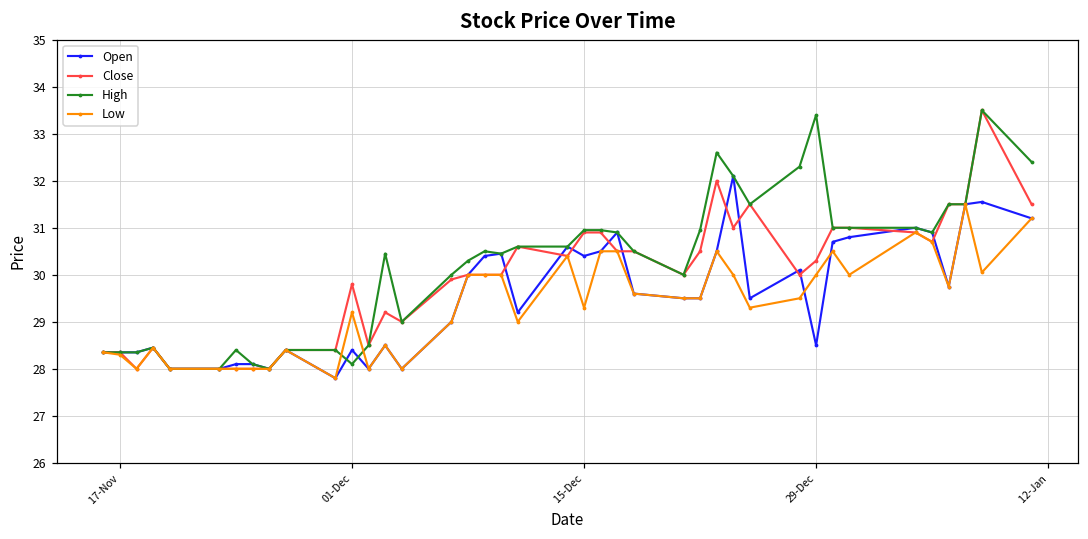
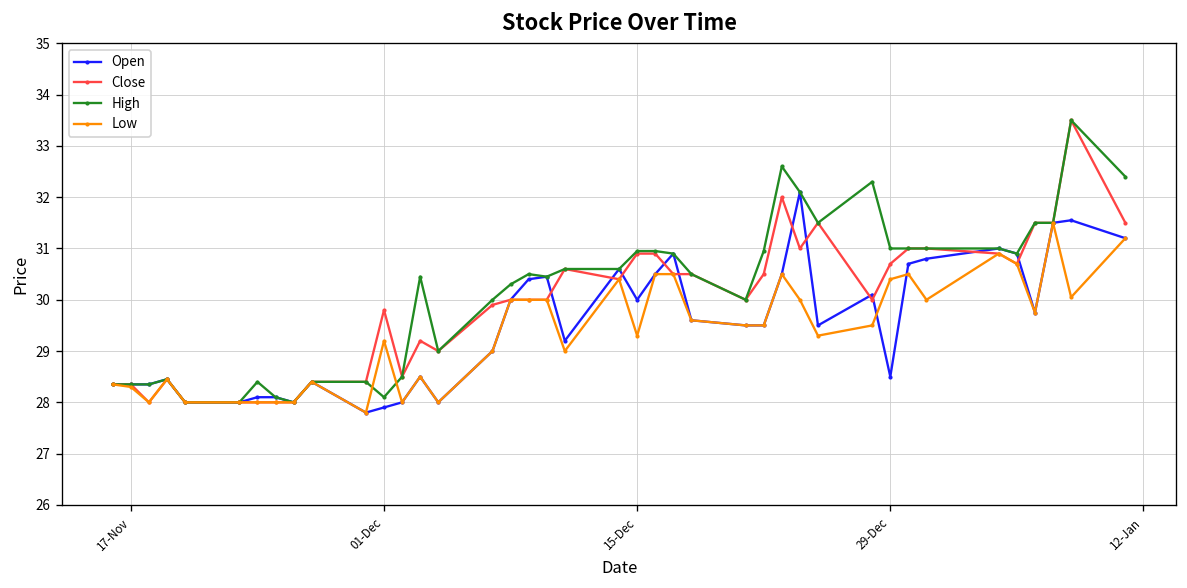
Open, 01-Dec: 28.4 -> 27.9
Open, 15-Dec: 30.4 -> 30.0
Close, 29-Dec: 30.3 -> 30.7
High, 29-Dec: 33.4 -> 31.0
Low, 29-Dec: 30.0 -> 30.4
